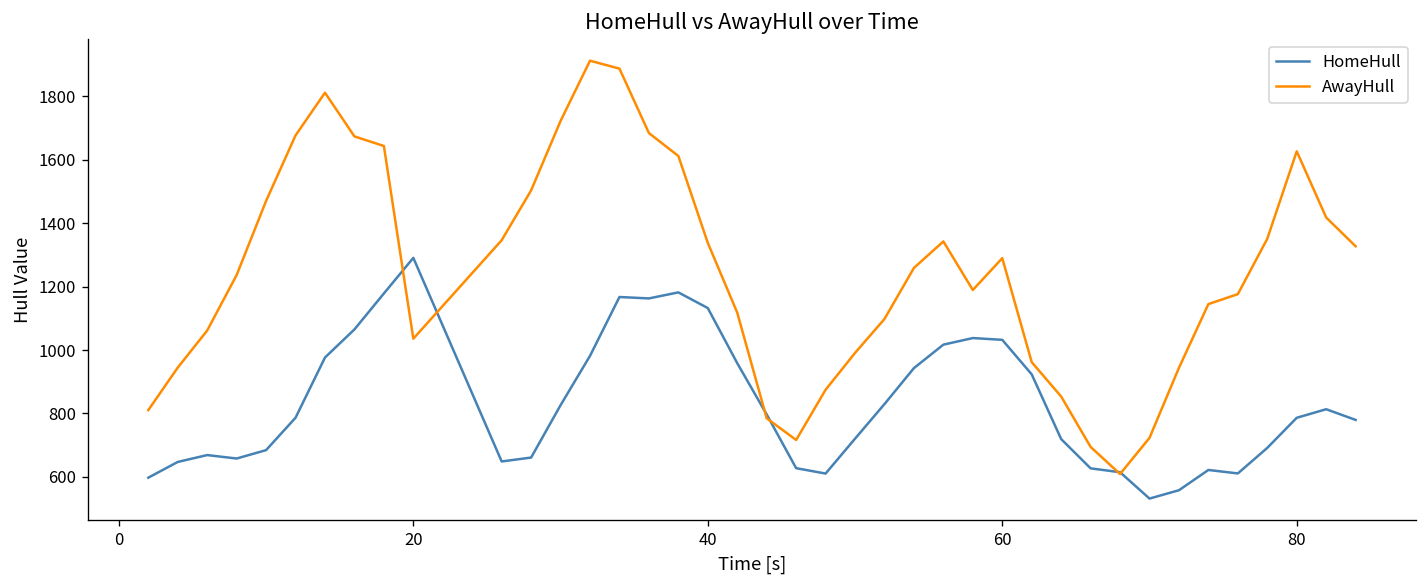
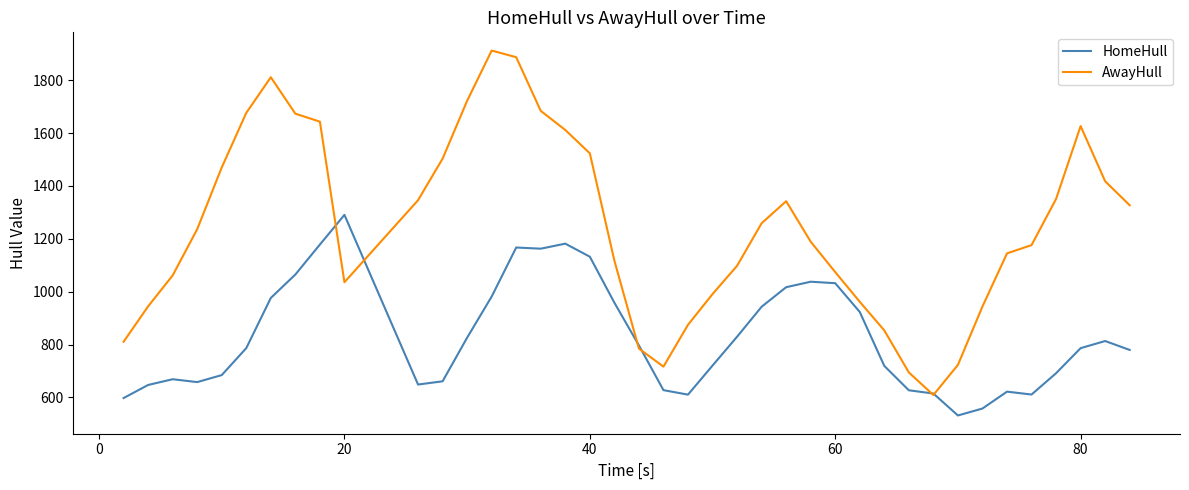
AwayHull, 40: 1340 -> 1520
AwayHull, 60: 1290 -> 1070
